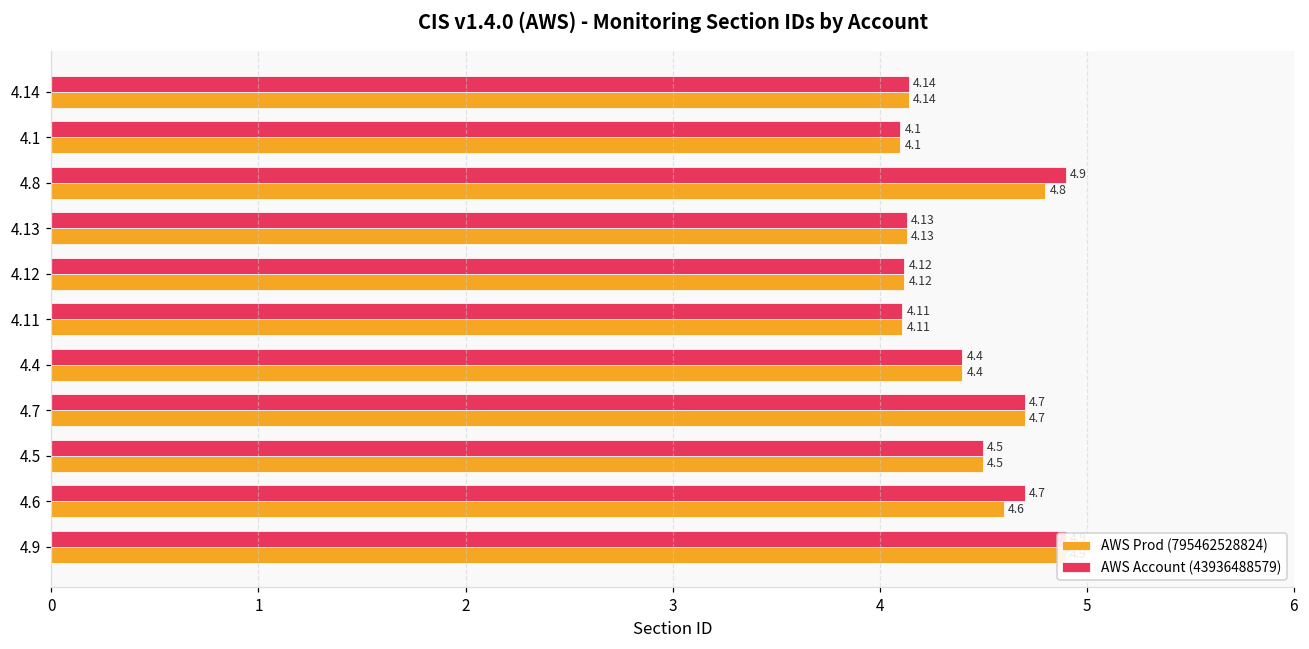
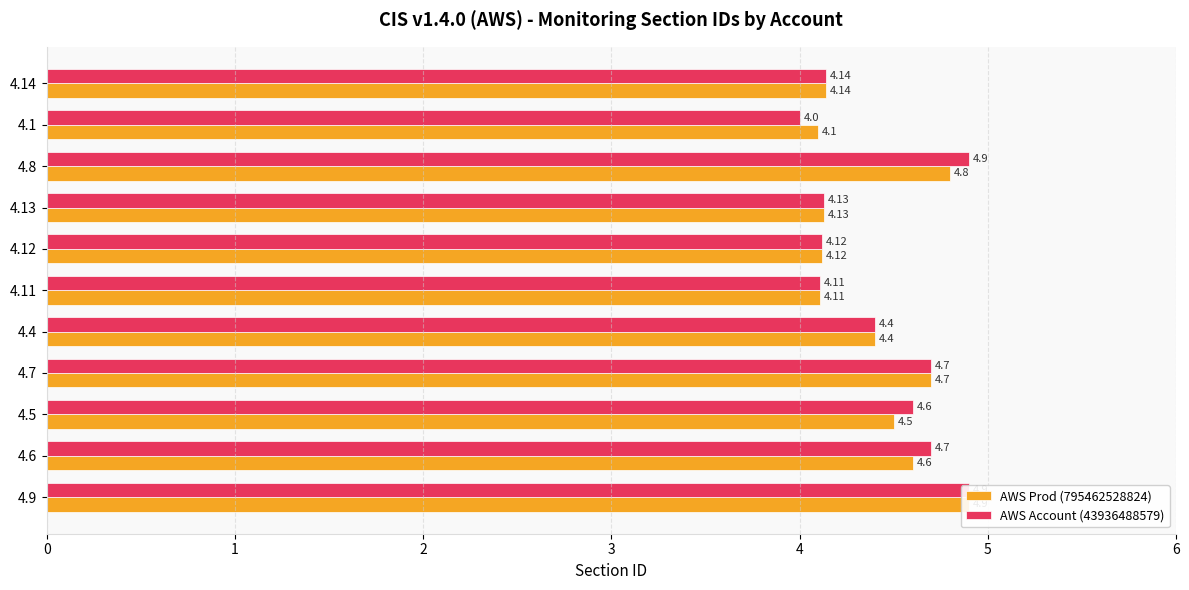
AWS Account (43936488579), 4.1: 4.1 -> 4.0
AWS Account (43936488579), 4.5: 4.5 -> 4.6
